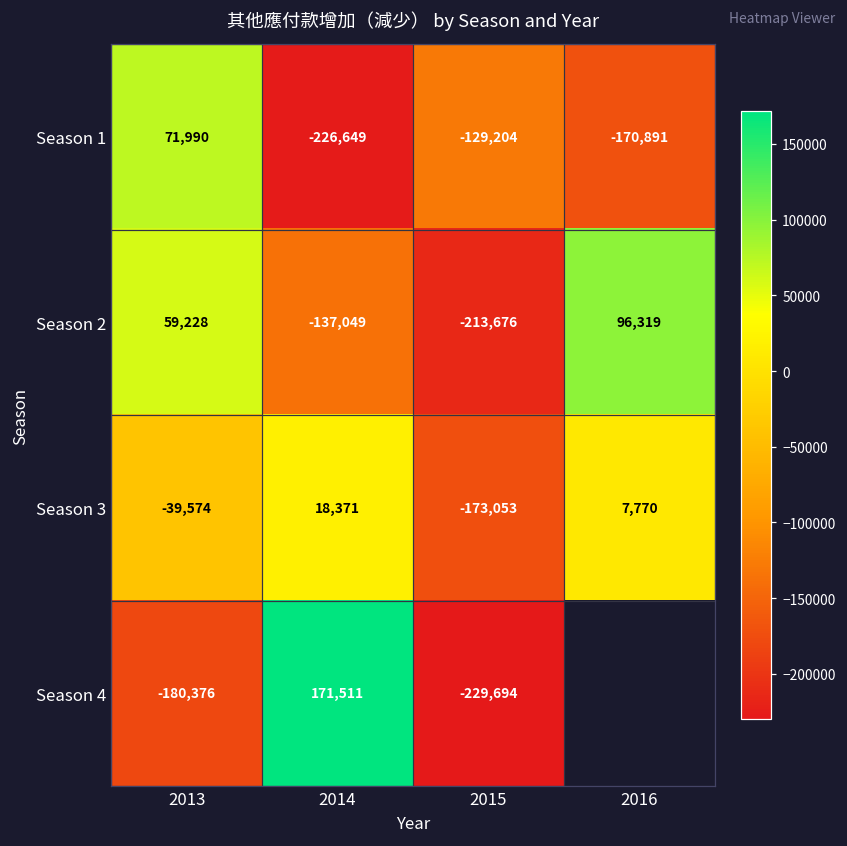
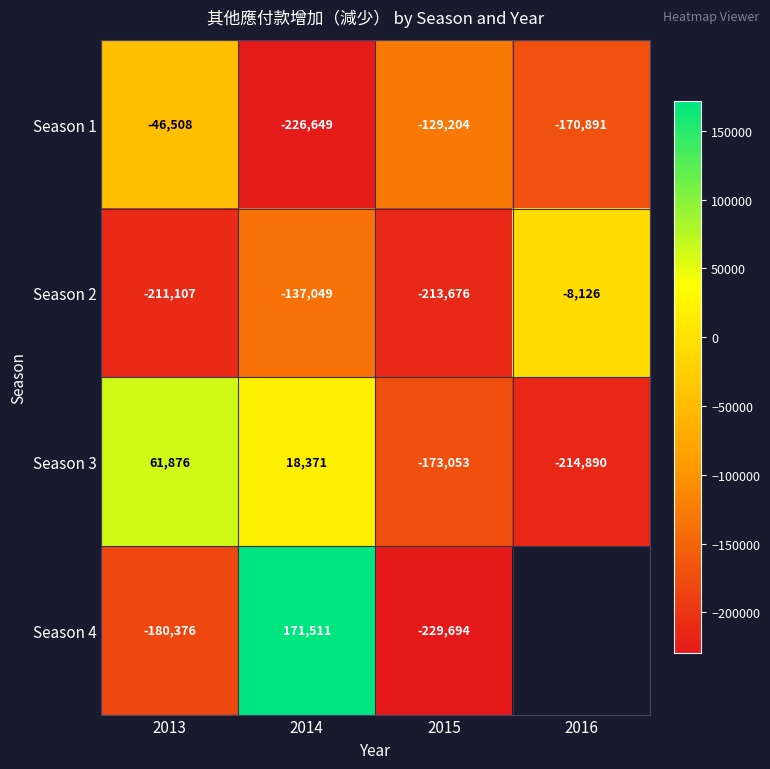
Season 1, 2013: 71,990 -> -46,508
Season 2, 2013: 59,228 -> -211,107
Season 2, 2016: 96,319 -> -8,126
Season 3, 2013: -39,574 -> 61,876
Season 3, 2016: 7,770 -> -214,890
